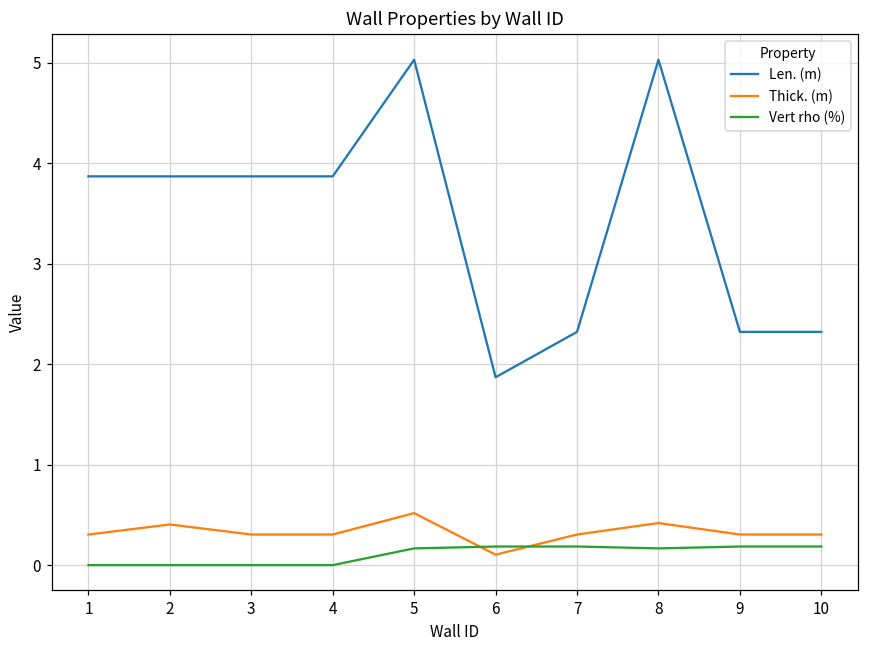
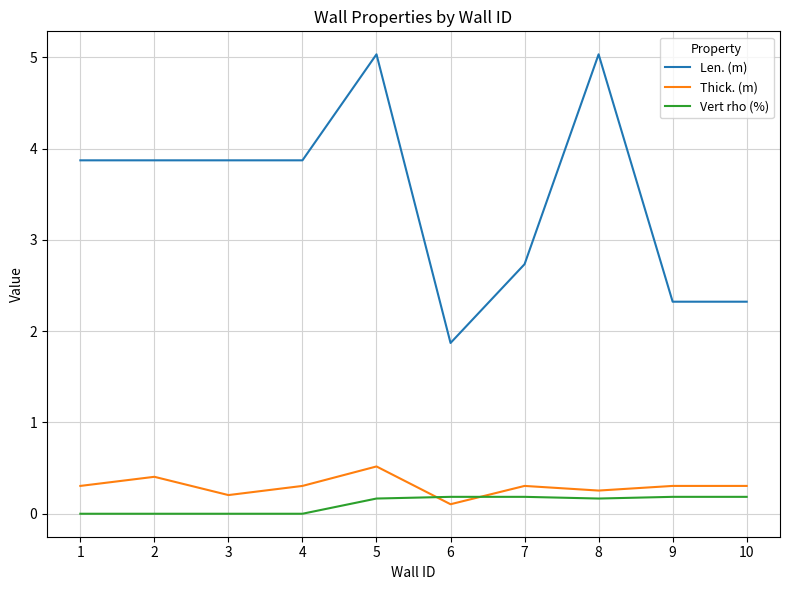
Thick. (m), 3: 0.3 -> 0.2
Len. (m), 7: 2.3 -> 2.7
Thick. (m), 8: 0.4 -> 0.3
